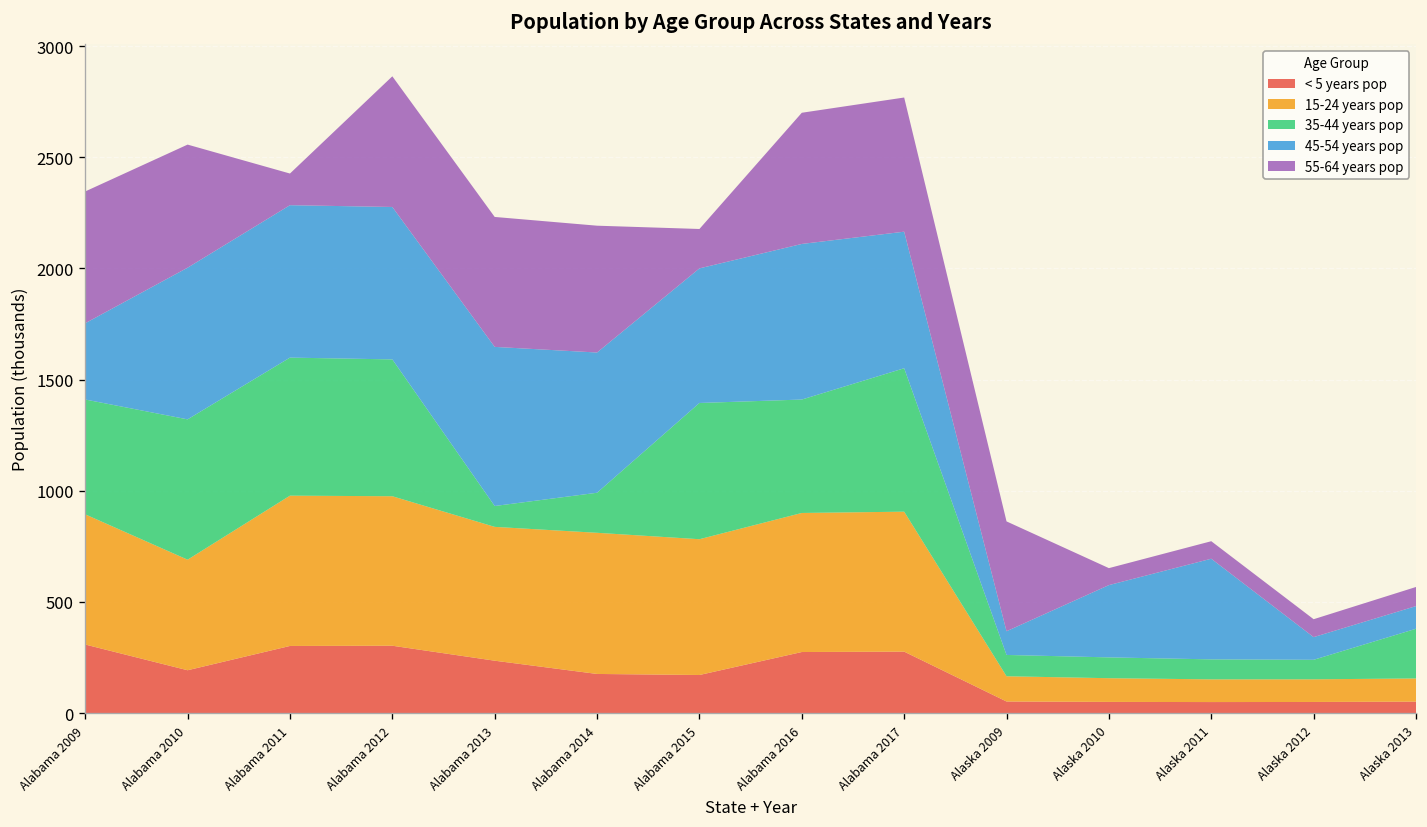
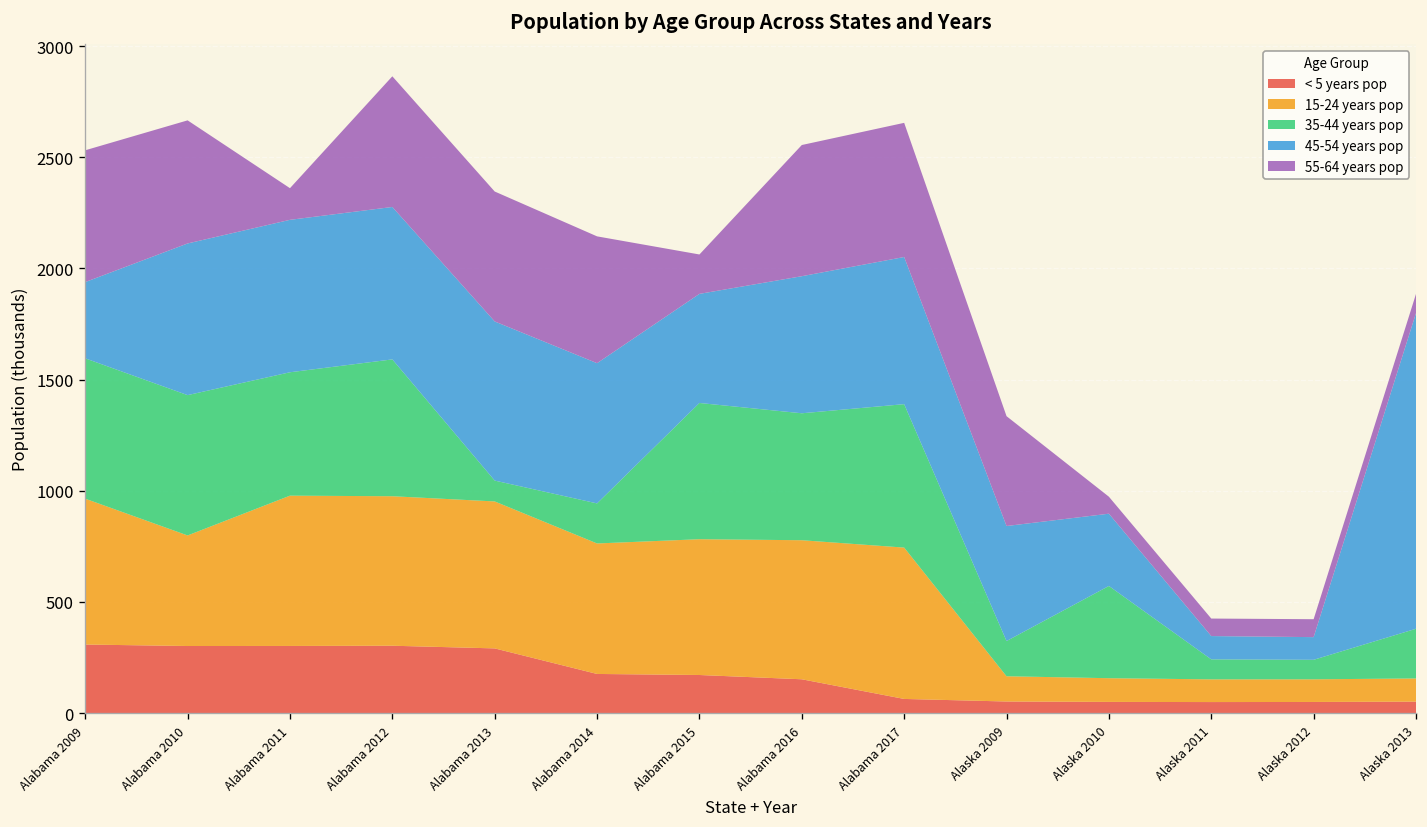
15-24 years pop, Alabama 2009: 590 -> 660
35-44 years pop, Alabama 2009: 520 -> 630
< 5 years pop, Alabama 2010: 190 -> 300
35-44 years pop, Alabama 2011: 620 -> 560
< 5 years pop, Alabama 2013: 240 -> 290
15-24 years pop, Alabama 2013: 600 -> 660
15-24 years pop, Alabama 2014: 640 -> 590
45-54 years pop, Alabama 2015: 610 -> 490
< 5 years pop, Alabama 2016: 270 -> 150
35-44 years pop, Alabama 2016: 510 -> 570
45-54 years pop, Alabama 2016: 700 -> 620
< 5 years pop, Alabama 2017: 280 -> 60
15-24 years pop, Alabama 2017: 630 -> 680
45-54 years pop, Alabama 2017: 610 -> 660
35-44 years pop, Alaska 2009: 100 -> 160
45-54 years pop, Alaska 2009: 110 -> 520
35-44 years pop, Alaska 2010: 90 -> 410
45-54 years pop, Alaska 2011: 450 -> 100
45-54 years pop, Alaska 2013: 100 -> 1420
